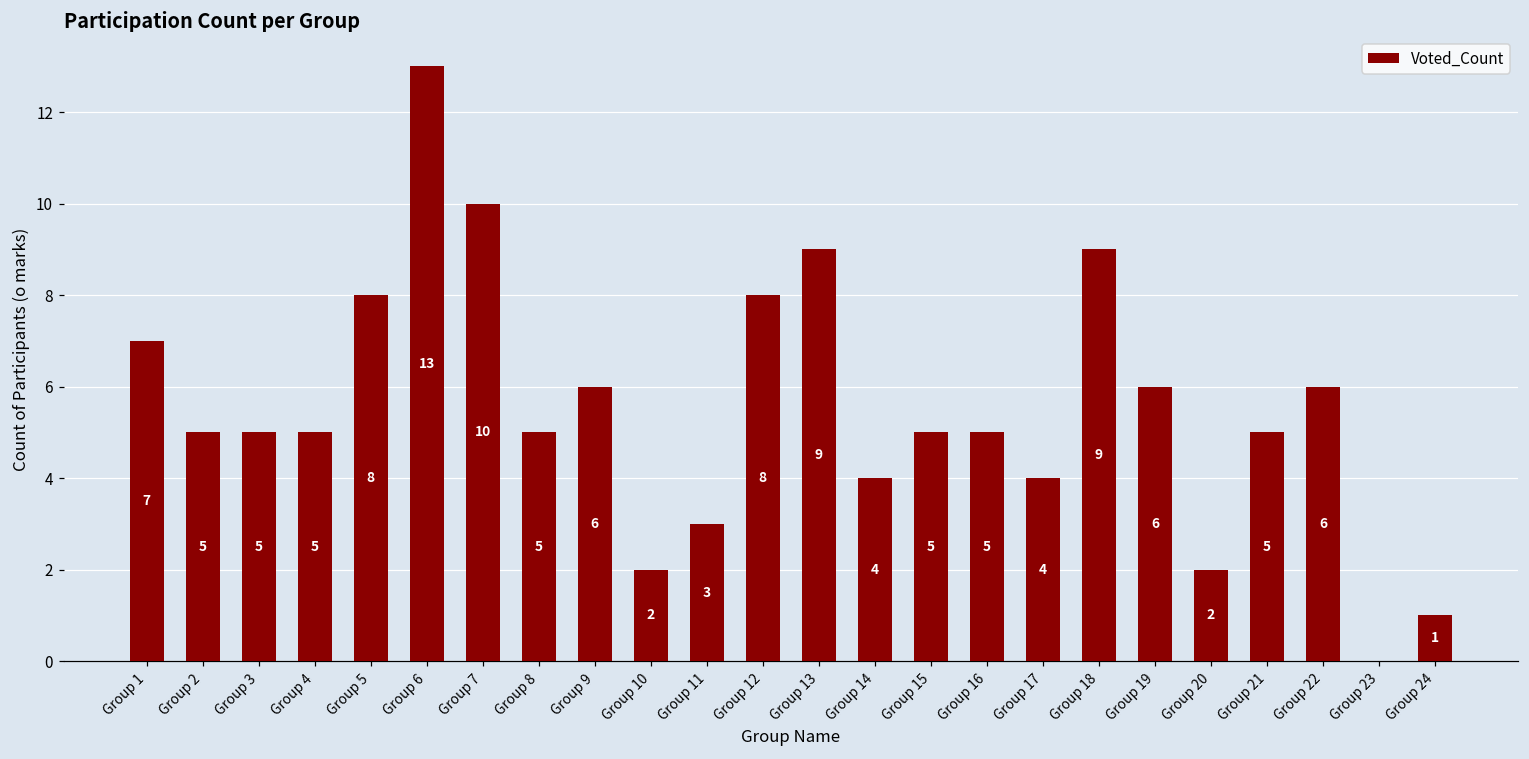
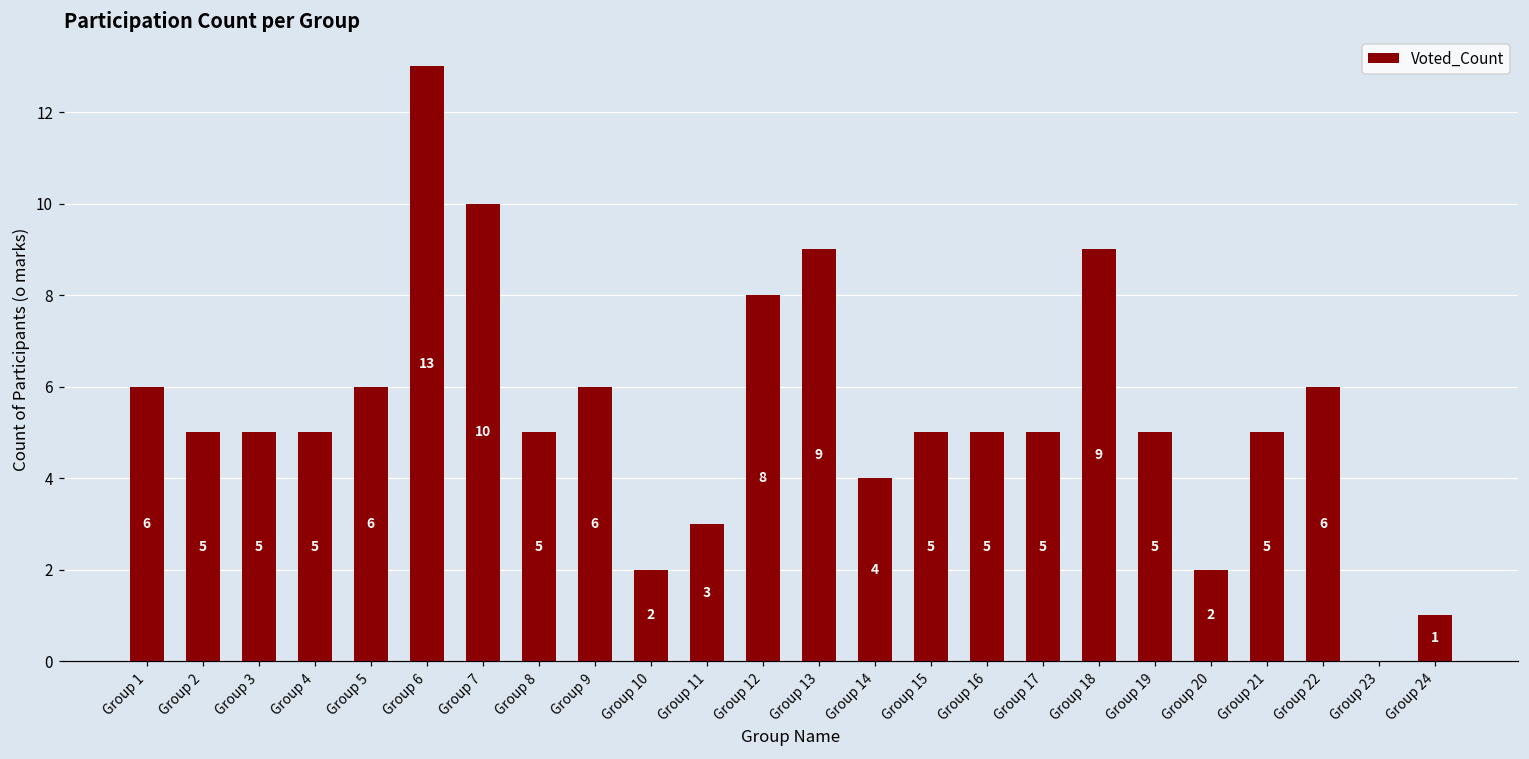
Group 1: 7 -> 6
Group 5: 8 -> 6
Group 17: 4 -> 5
Group 19: 6 -> 5
